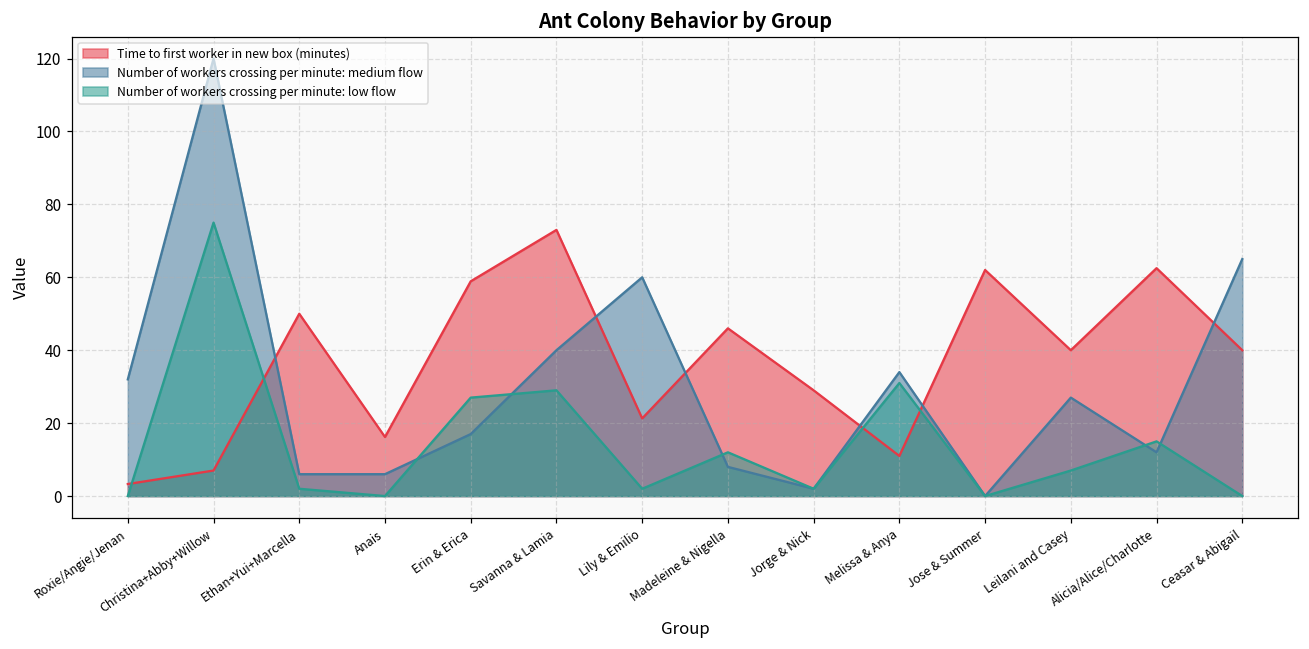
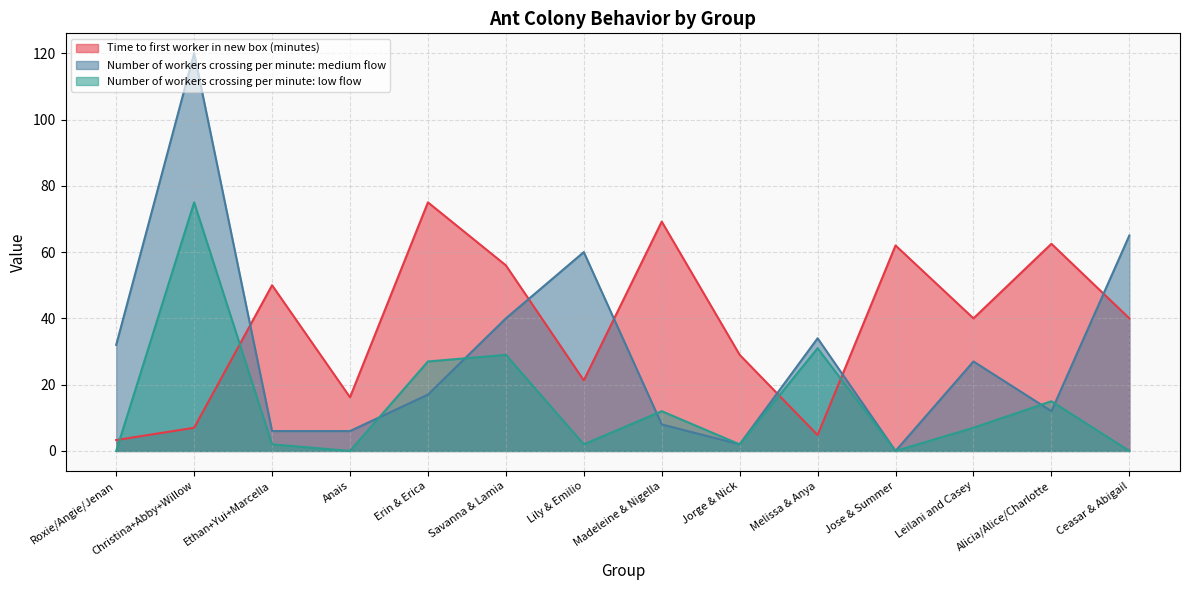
Time to first worker in new box (minutes), Erin & Erica: 59 -> 75
Time to first worker in new box (minutes), Savanna & Lamia: 73 -> 56
Time to first worker in new box (minutes), Madeleine & Nigella: 46 -> 69
Time to first worker in new box (minutes), Melissa & Anya: 11 -> 5
